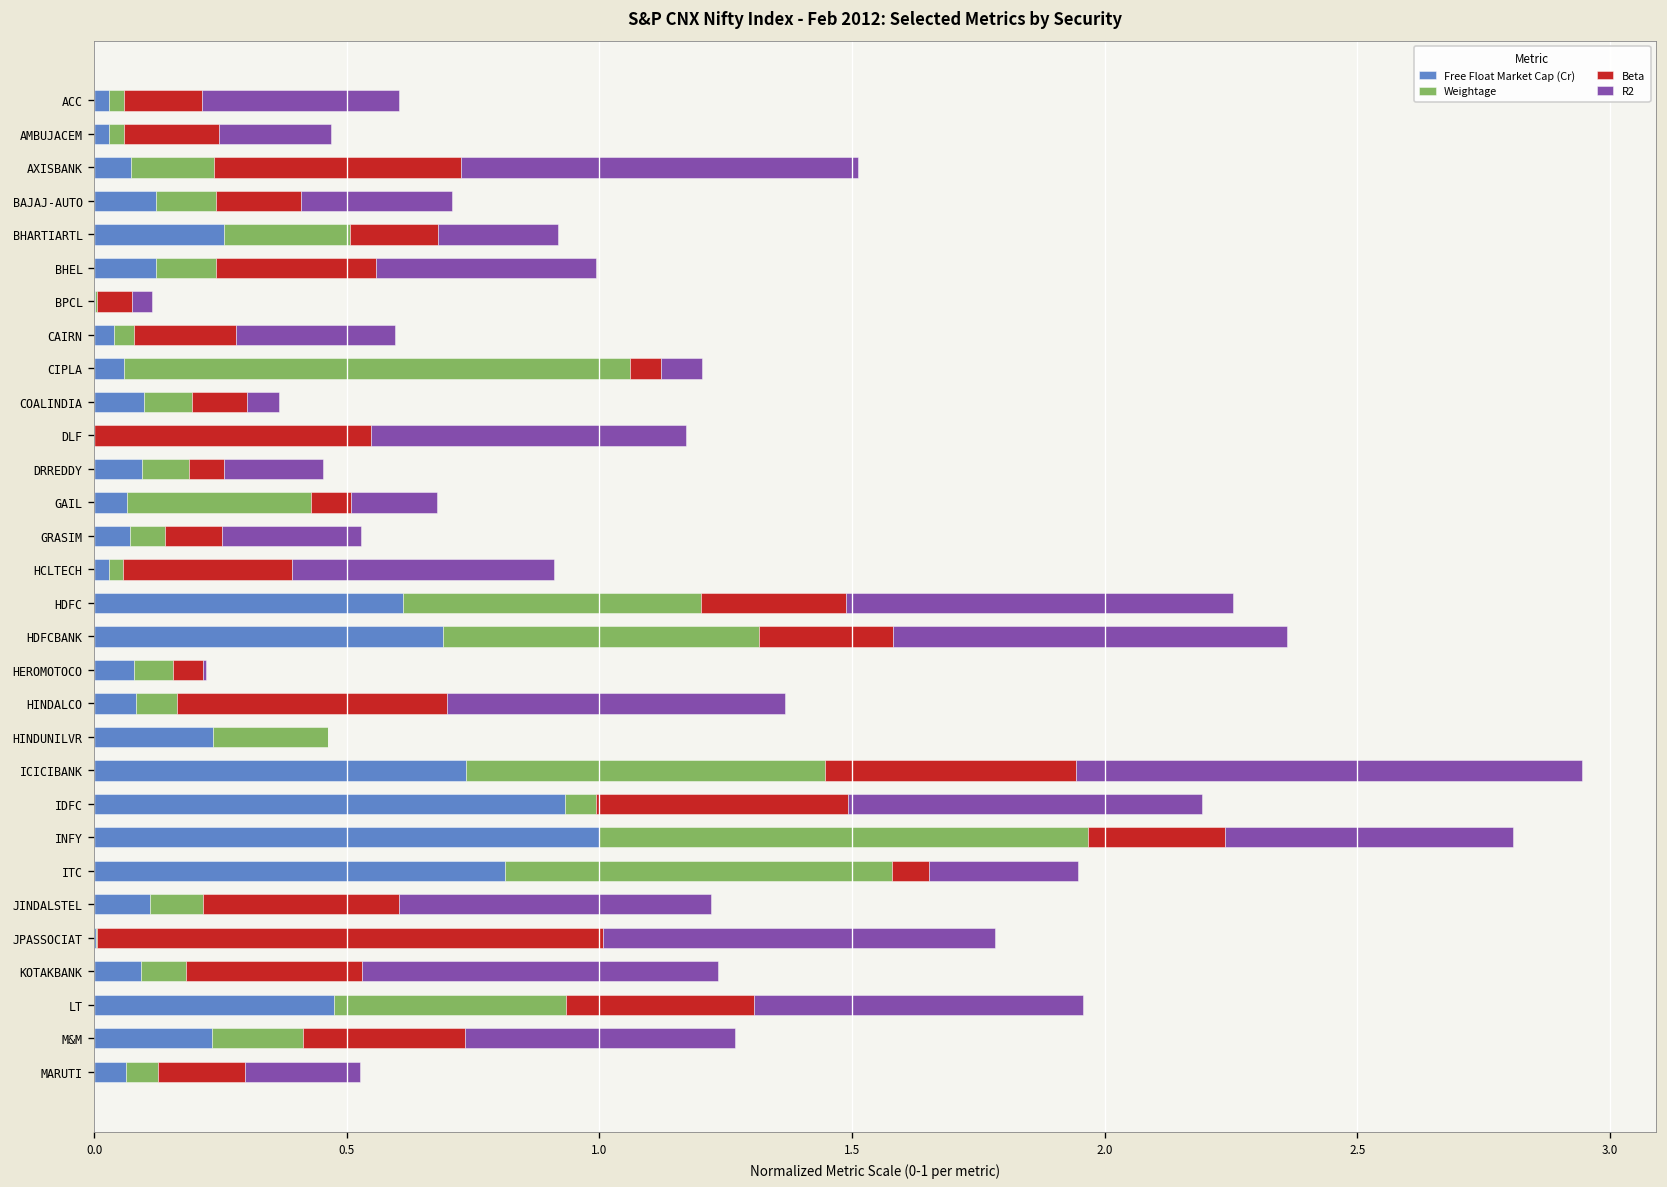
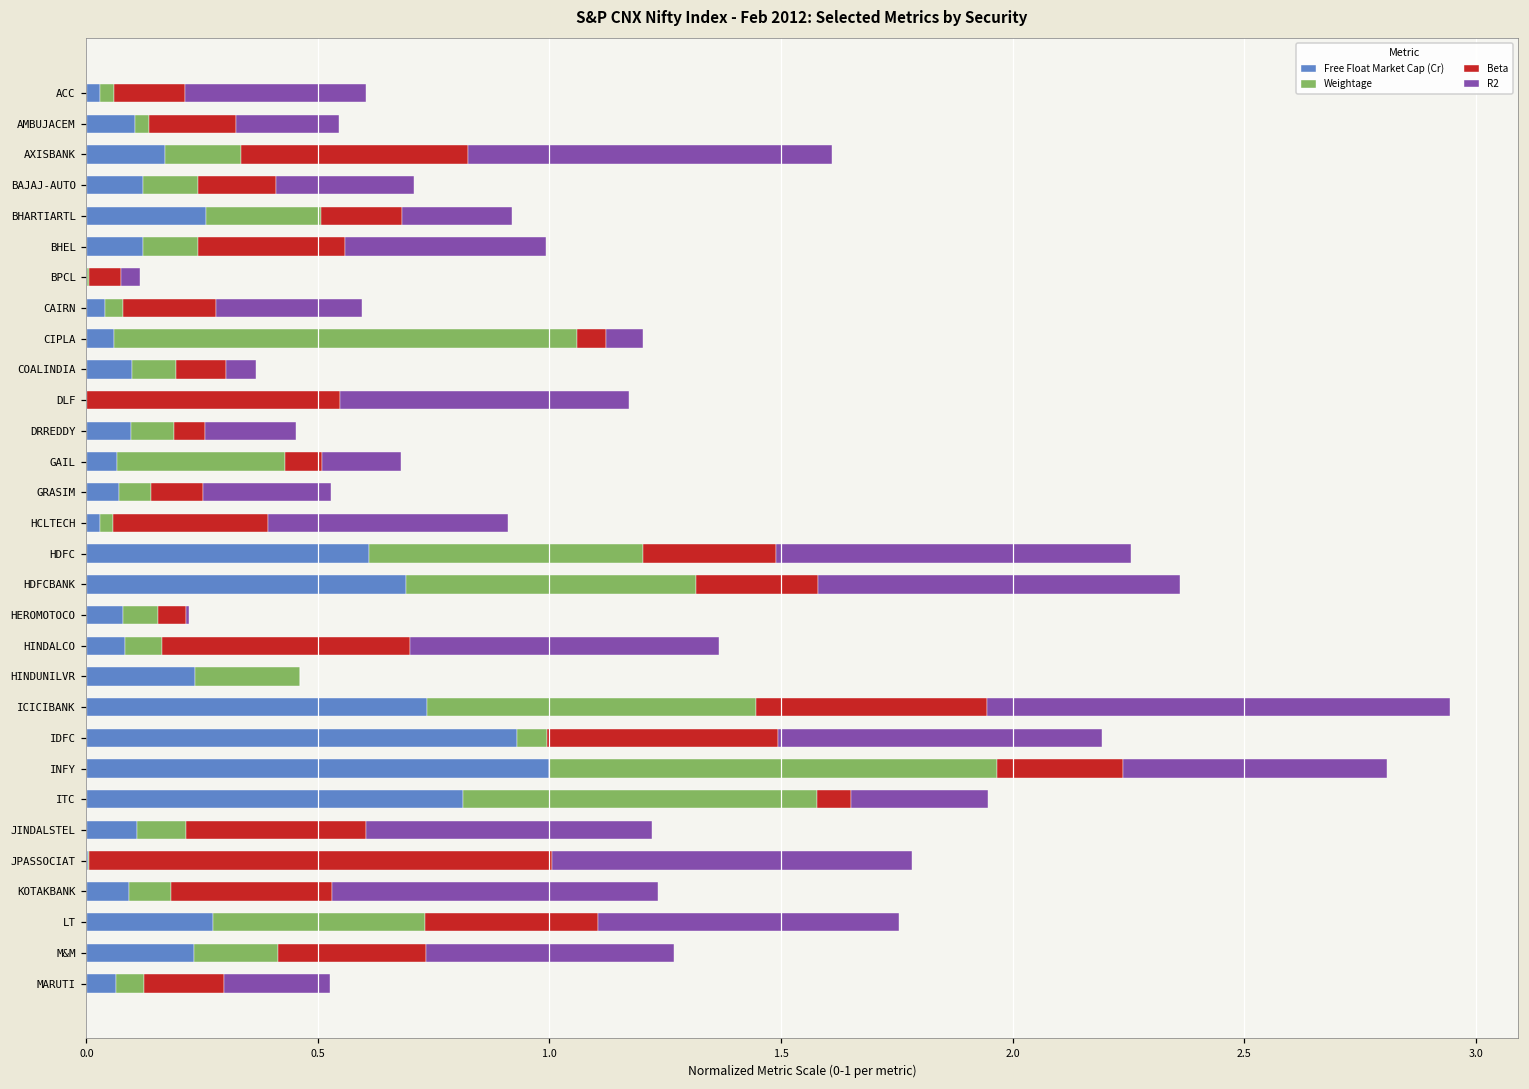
Free Float Market Cap (Cr), AMBUJACEM: 0.03 -> 0.11
Free Float Market Cap (Cr), AXISBANK: 0.07 -> 0.17
Free Float Market Cap (Cr), LT: 0.47 -> 0.27
